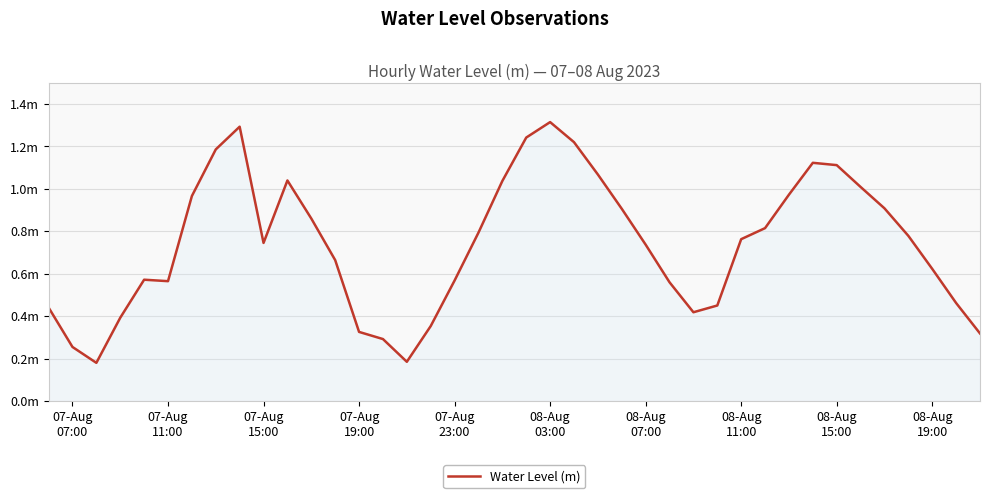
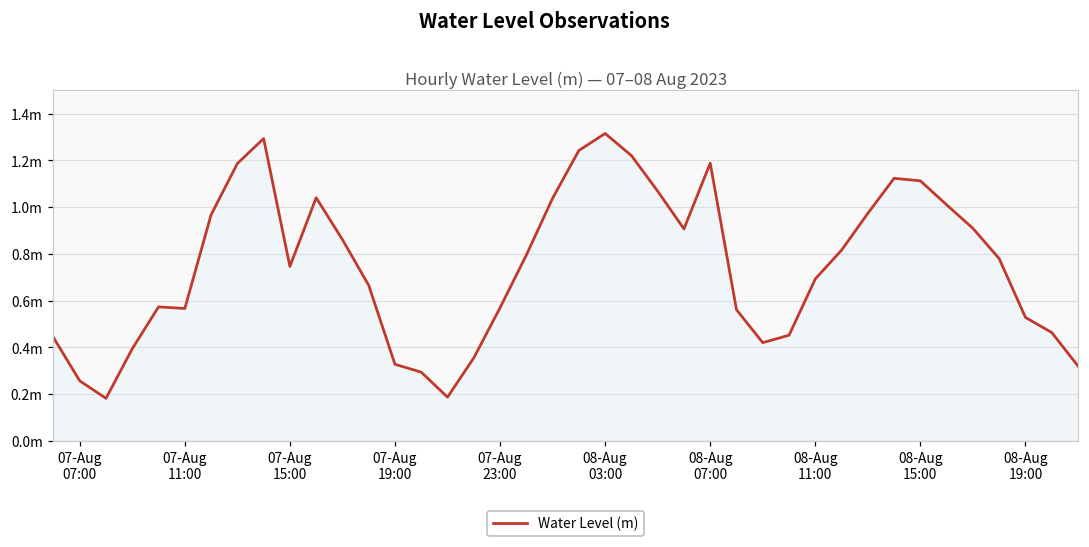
08-Aug 07:00: 0.74m -> 1.19m
08-Aug 11:00: 0.76m -> 0.69m
08-Aug 19:00: 0.62m -> 0.53m
